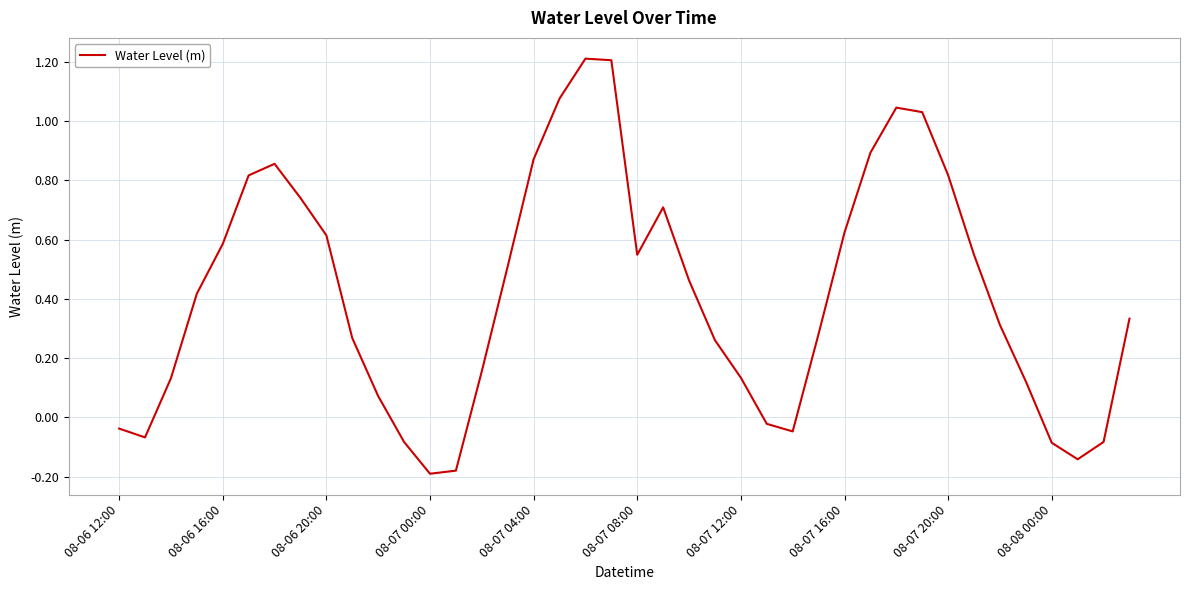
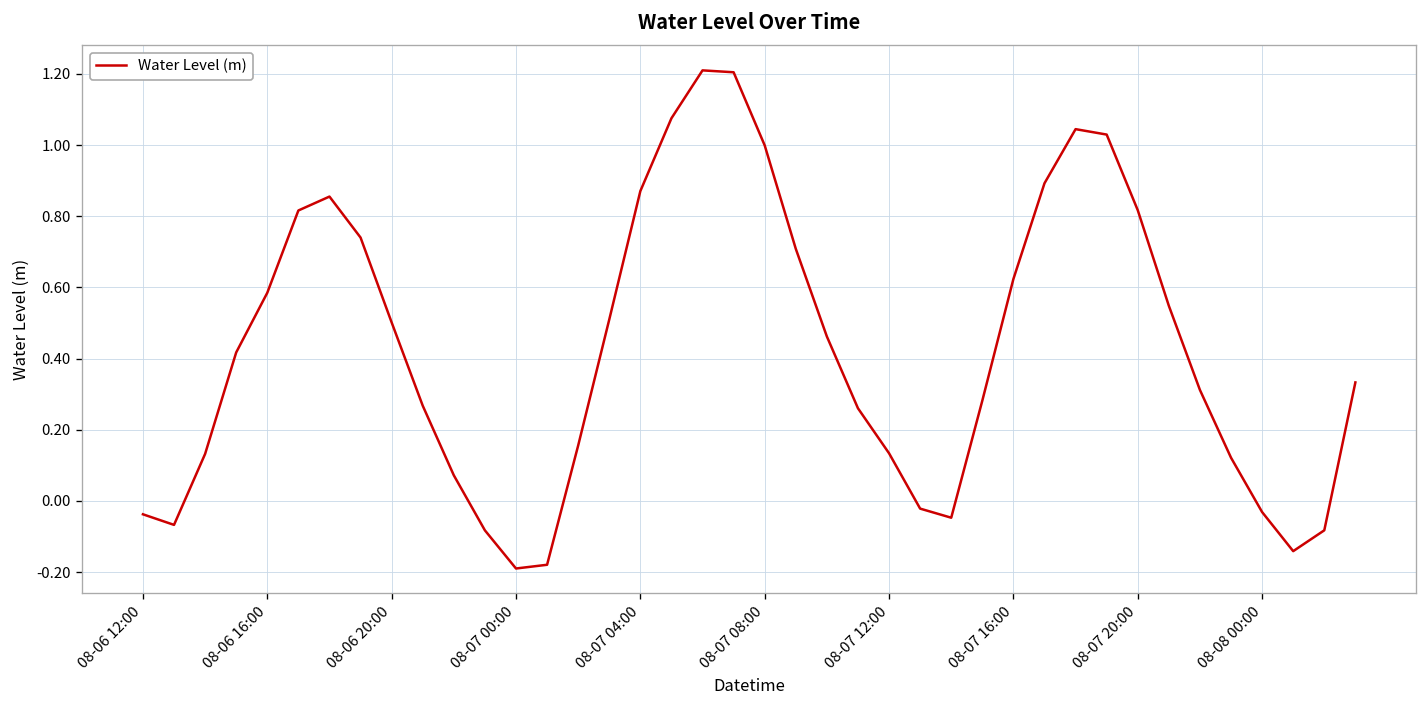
08-06 20:00: 0.61 -> 0.50
08-07 08:00: 0.55 -> 1.00
08-08 00:00: -0.09 -> -0.03
